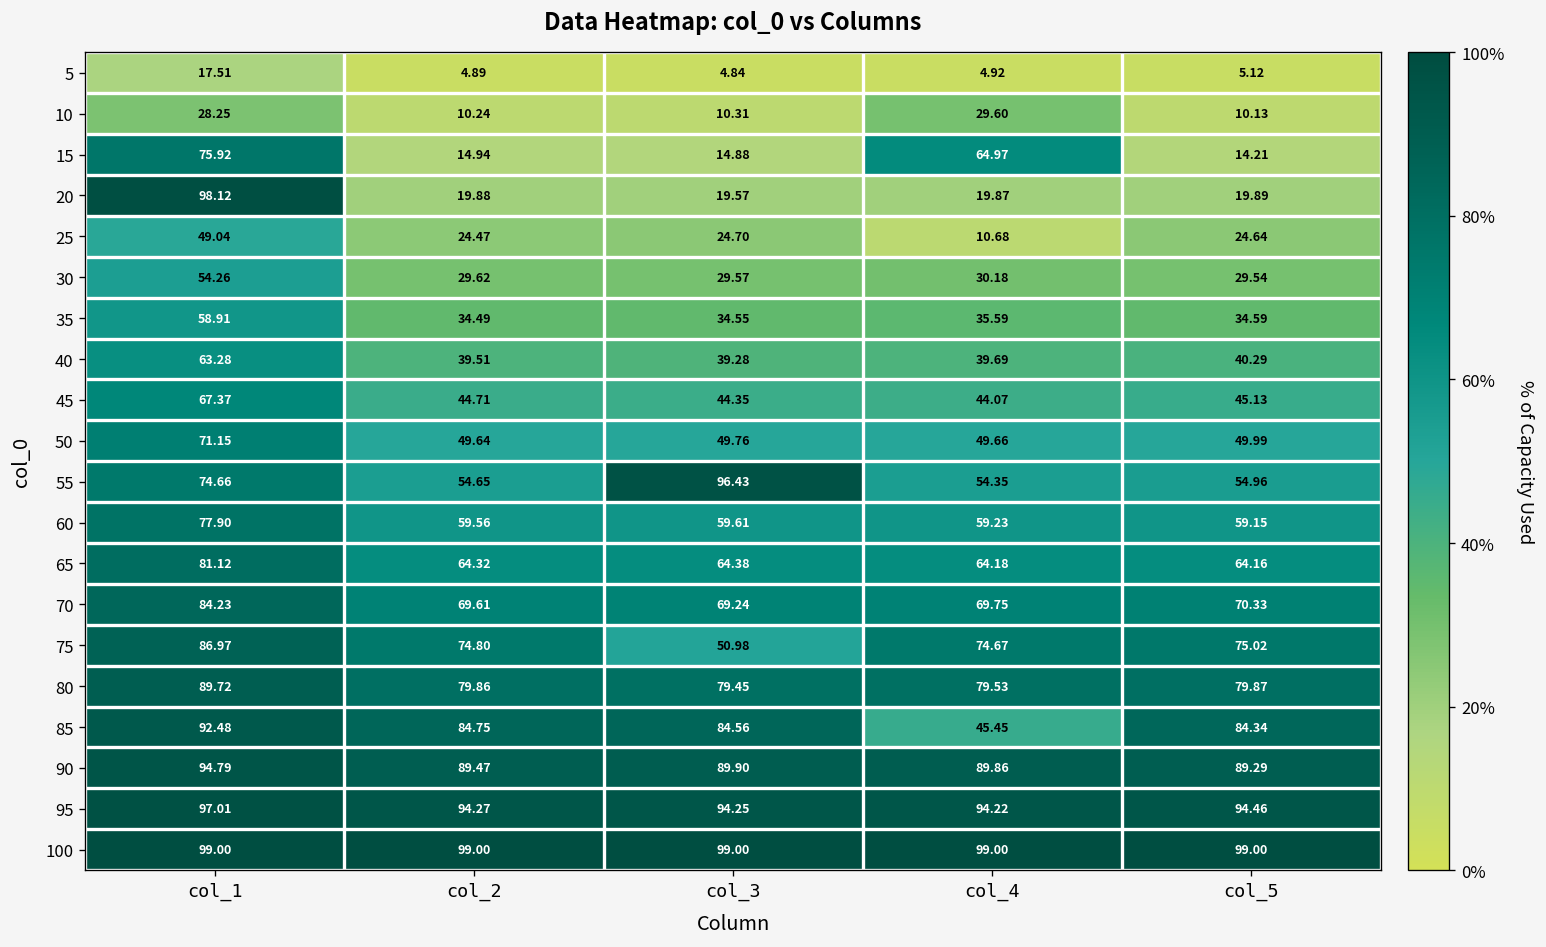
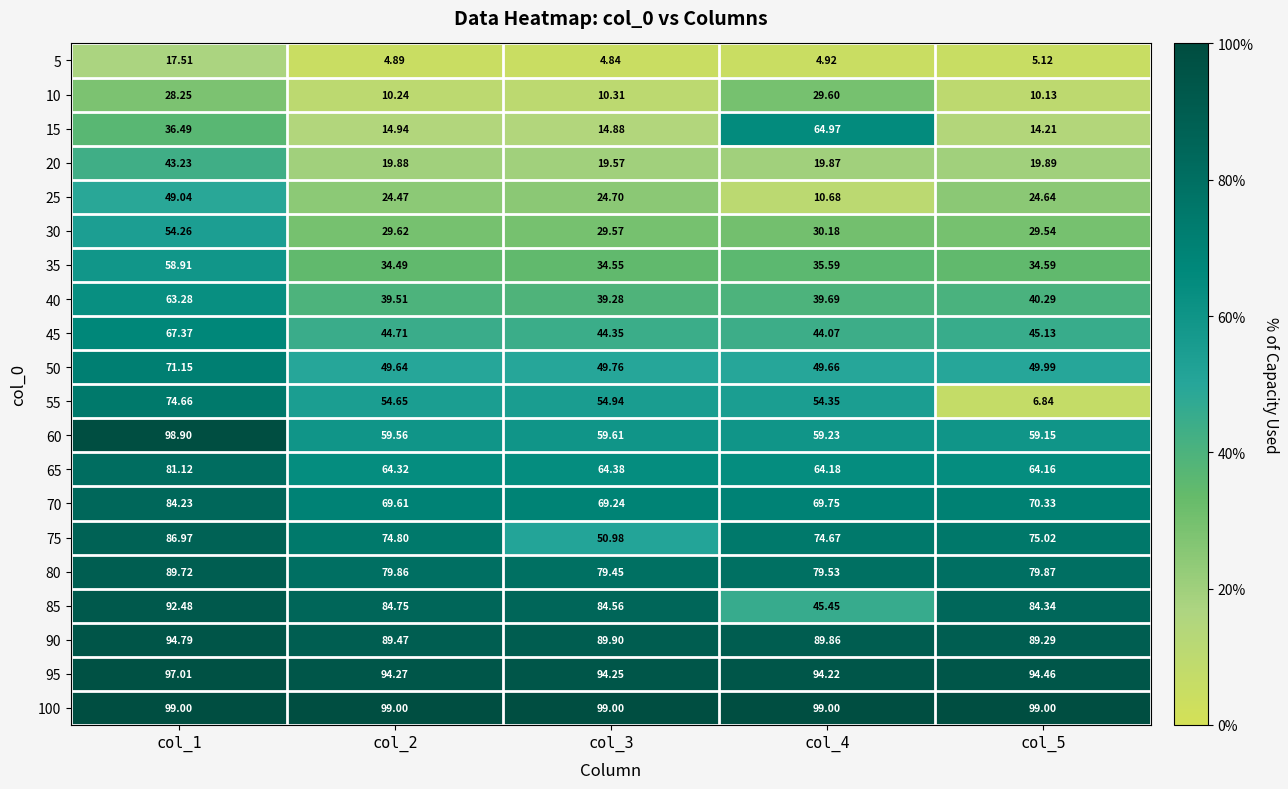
15, col_1: 75.92 -> 36.49
20, col_1: 98.12 -> 43.23
55, col_3: 96.43 -> 54.94
55, col_5: 54.96 -> 6.84
60, col_1: 77.90 -> 98.90
